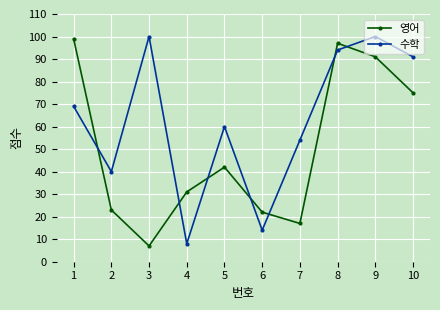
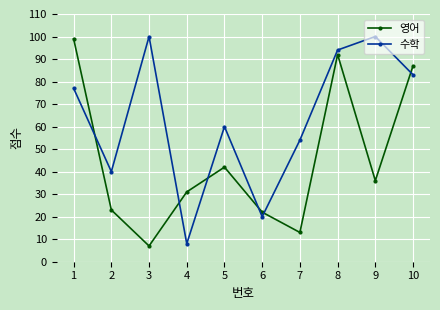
수학, 1: 69 -> 77
수학, 6: 14 -> 20
영어, 7: 17 -> 13
영어, 8: 97 -> 92
영어, 9: 91 -> 36
영어, 10: 75 -> 87
수학, 10: 91 -> 83
